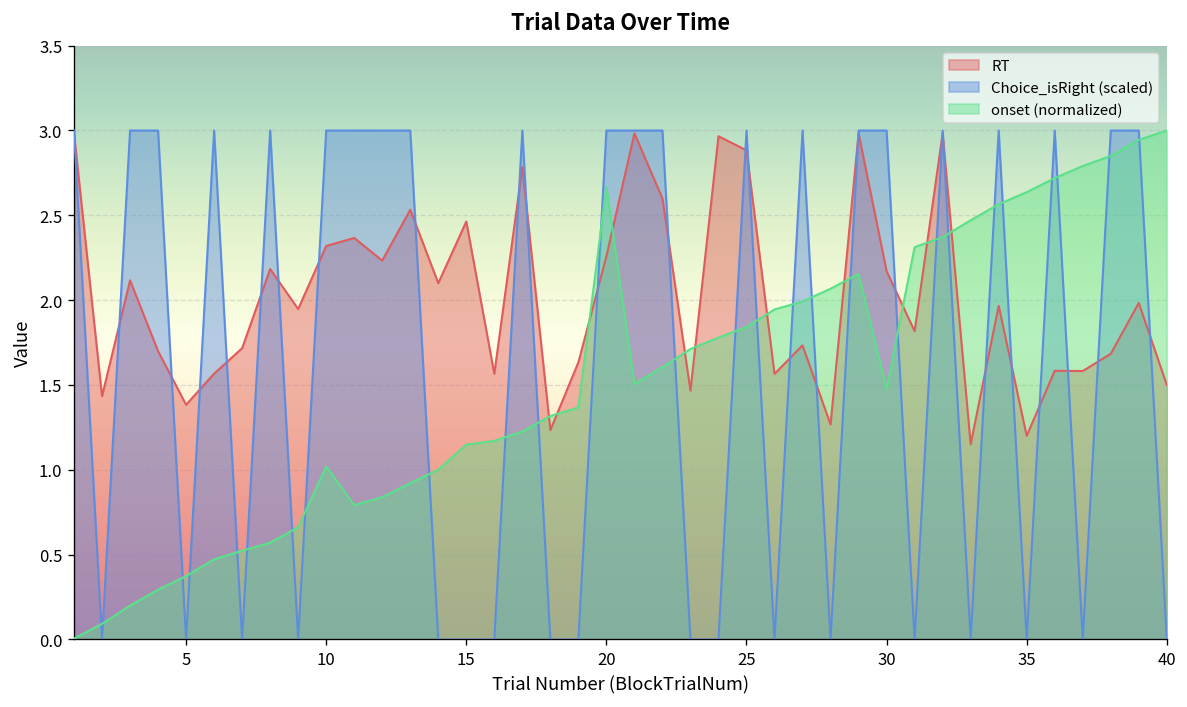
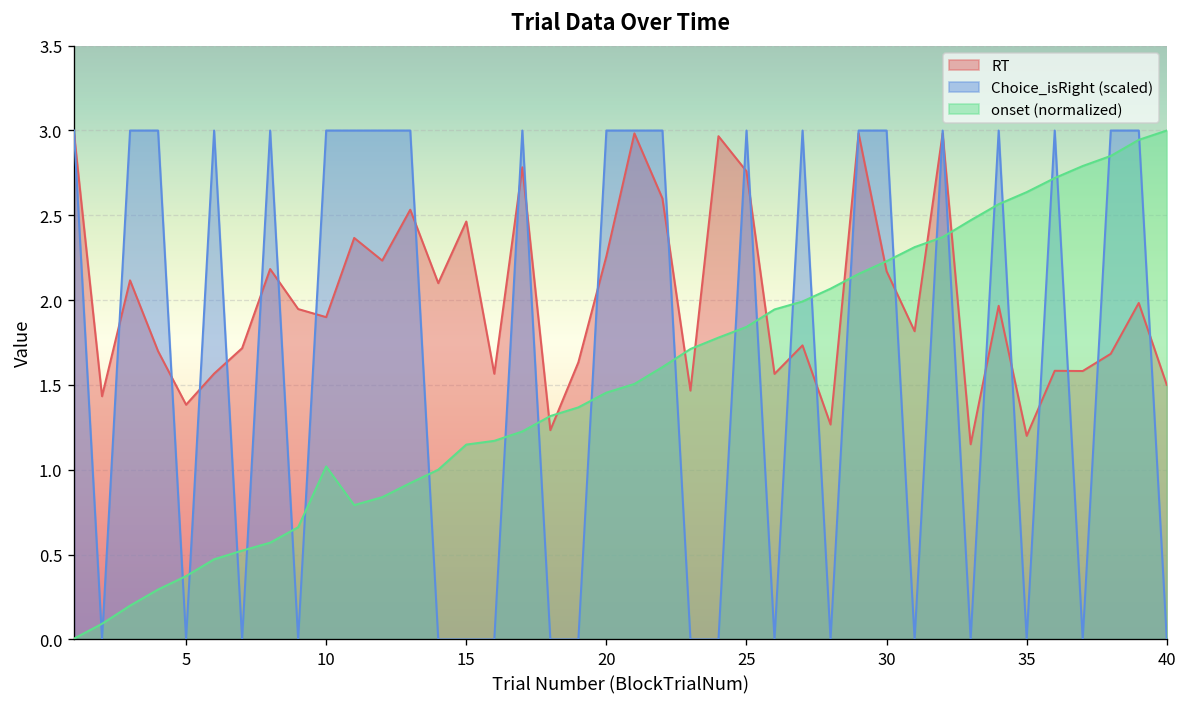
RT, 10: 2.32 -> 1.90
onset (normalized), 20: 2.67 -> 1.46
RT, 25: 2.88 -> 2.76
onset (normalized), 30: 1.48 -> 2.23
